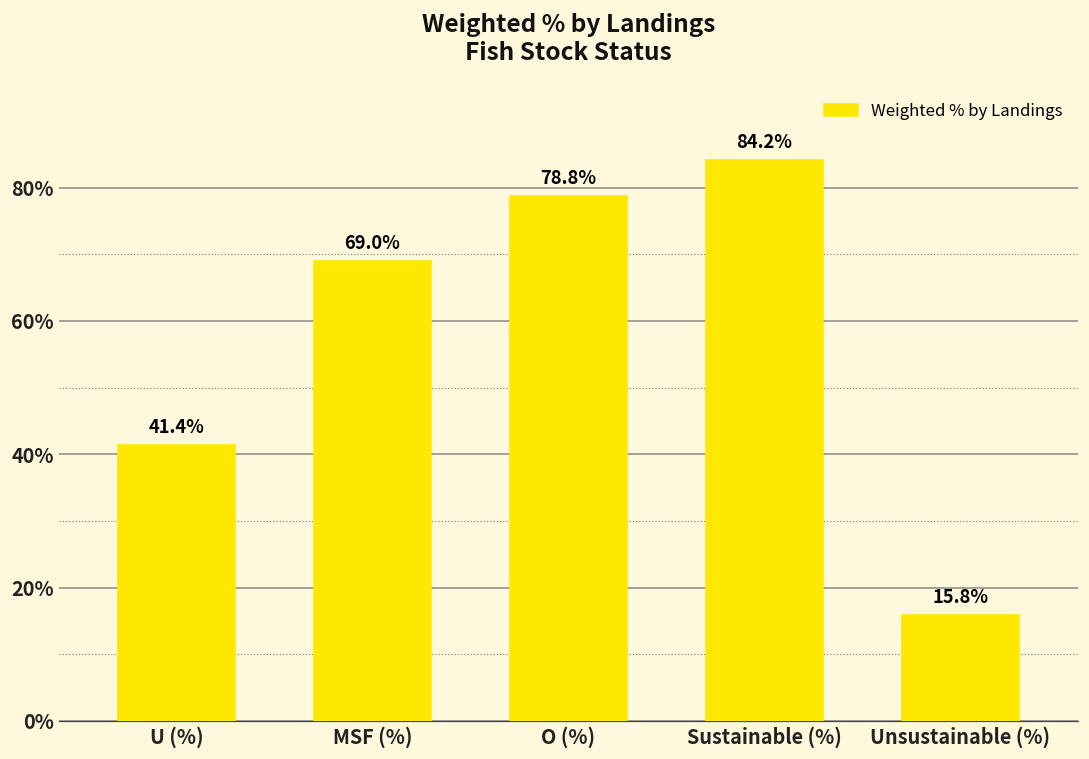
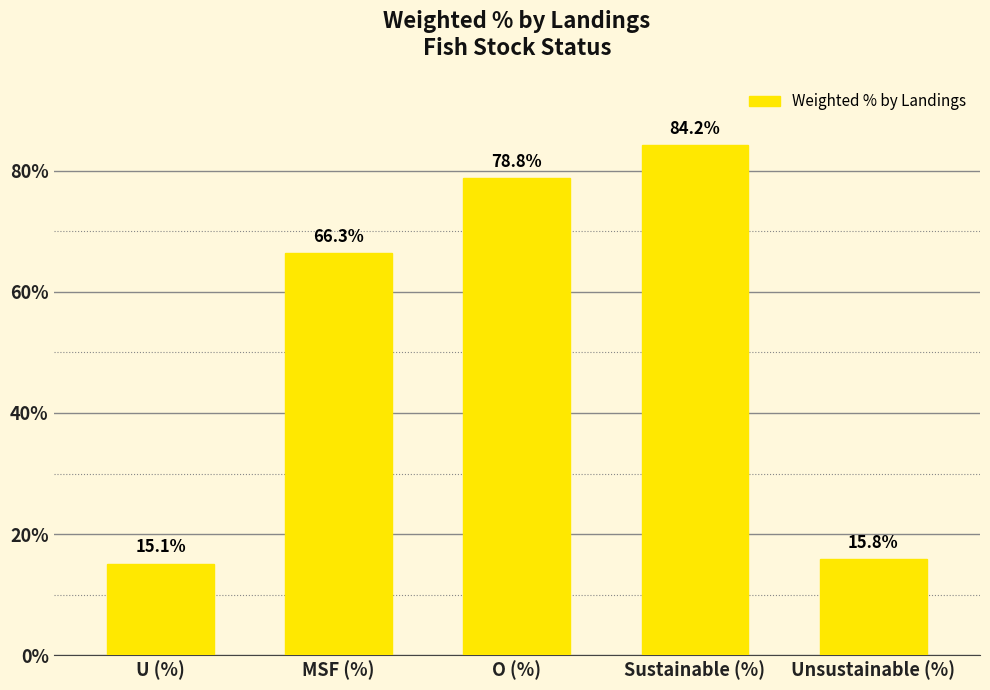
U (%): 41.4% -> 15.1%
MSF (%): 69.0% -> 66.3%
